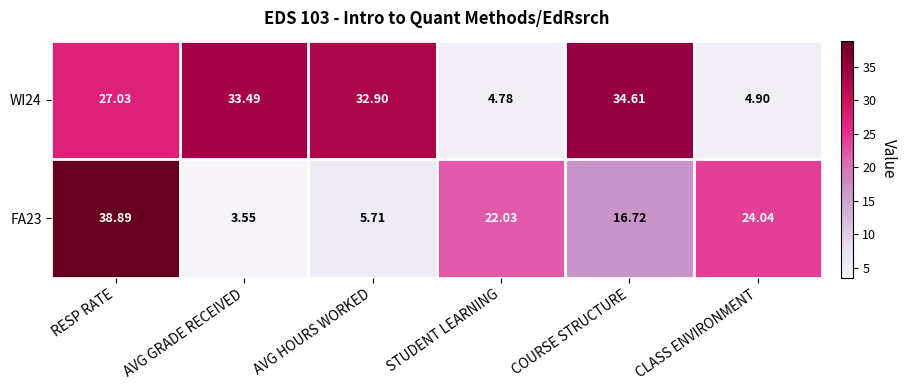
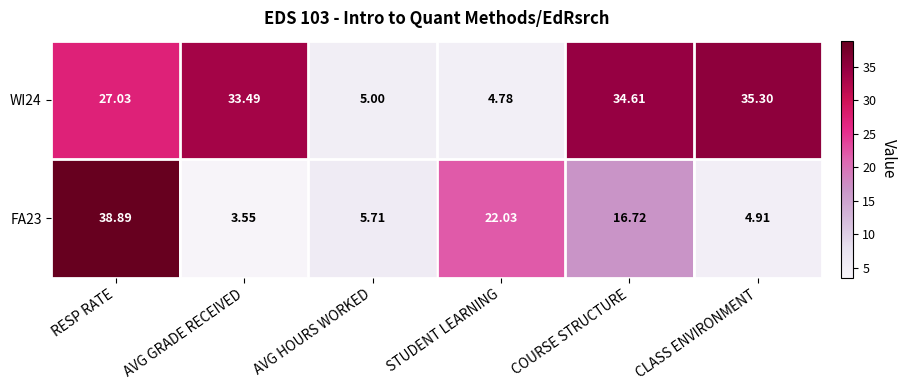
WI24, AVG HOURS WORKED: 32.90 -> 5.00
WI24, CLASS ENVIRONMENT: 4.90 -> 35.30
FA23, CLASS ENVIRONMENT: 24.04 -> 4.91
